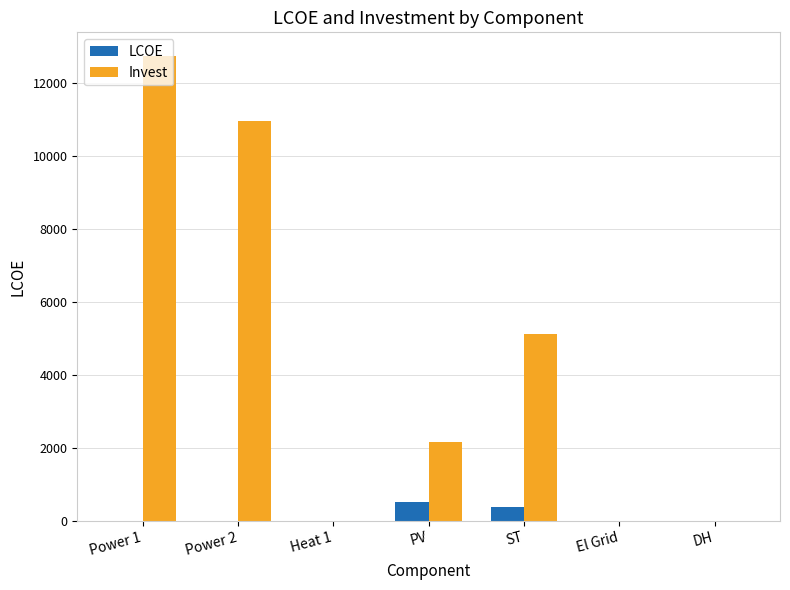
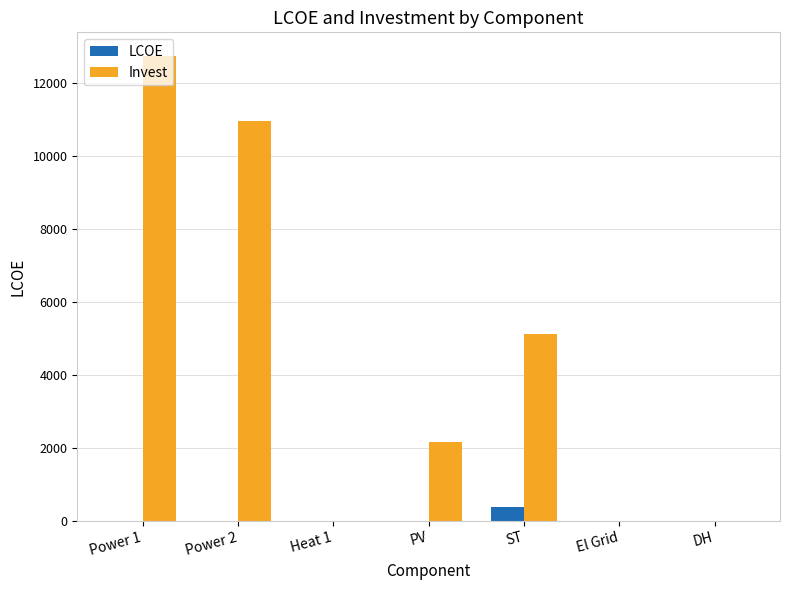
LCOE, PV: 500 -> 0
